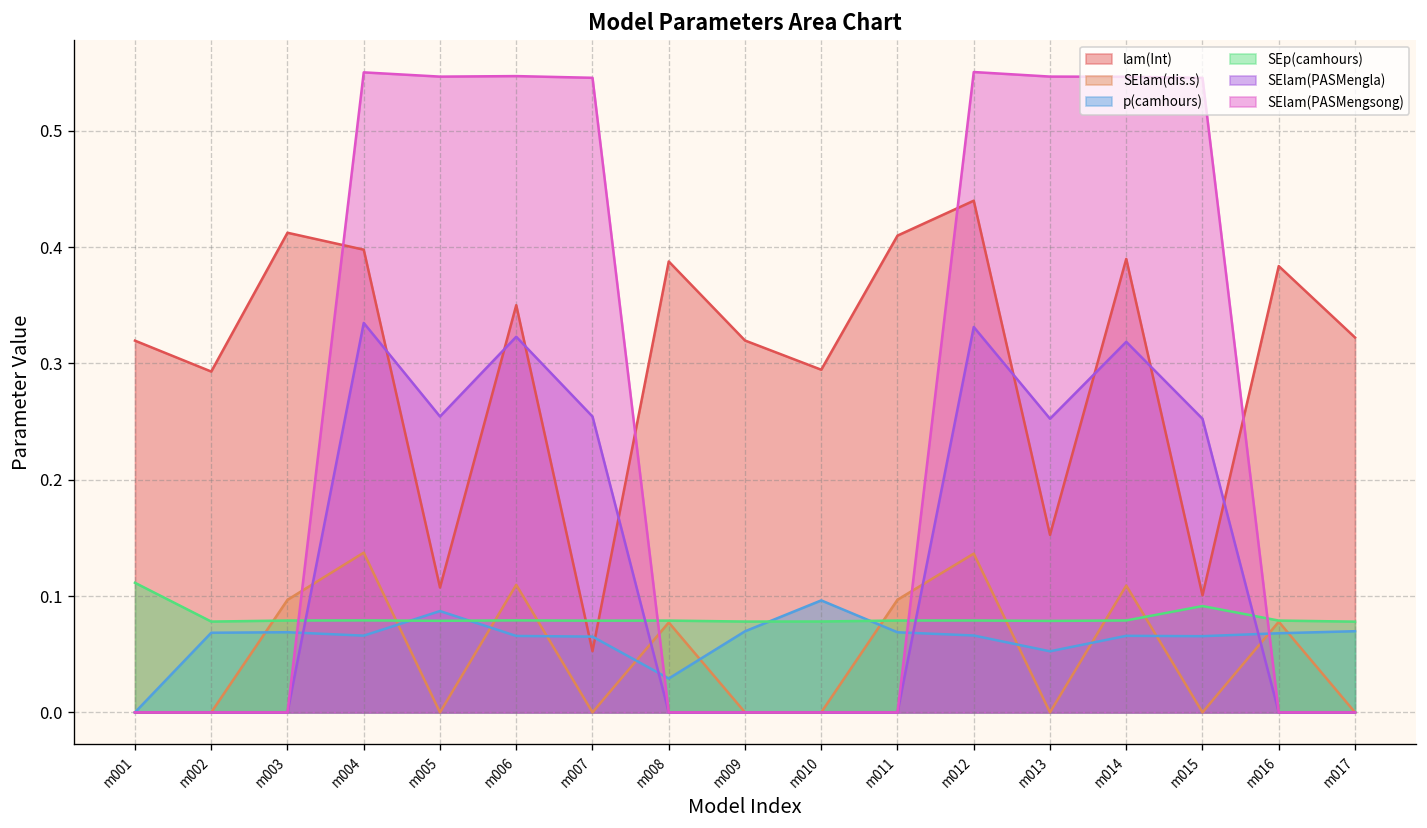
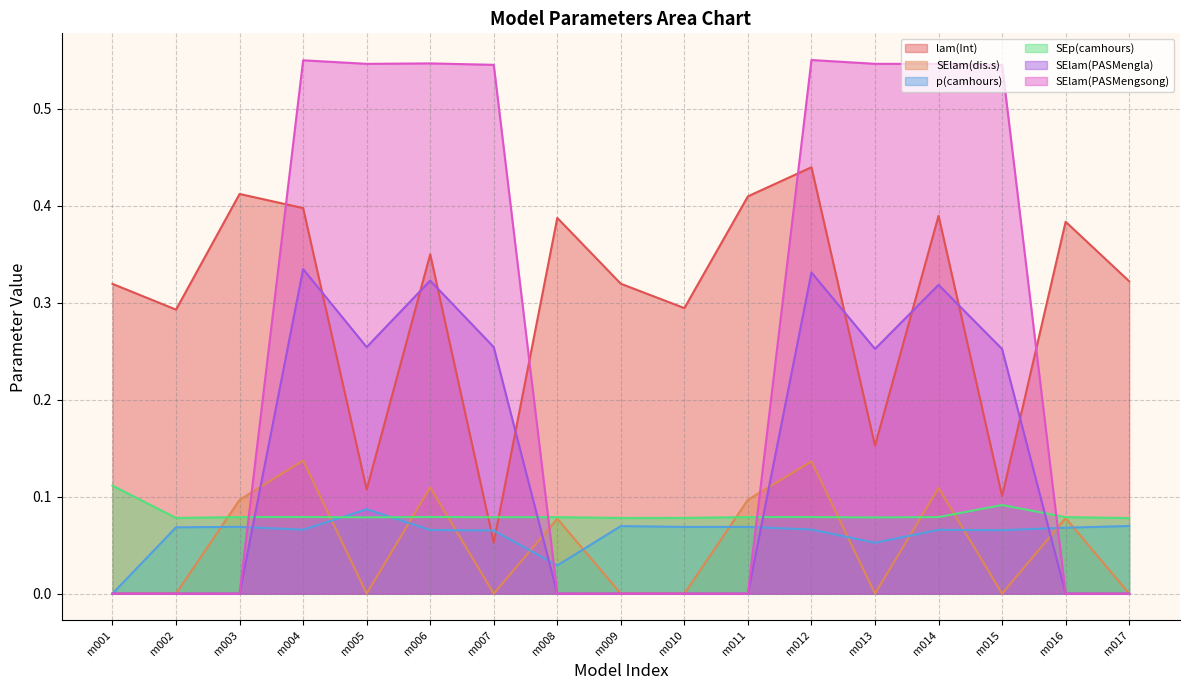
p(camhours), m010: 0.10 -> 0.07
